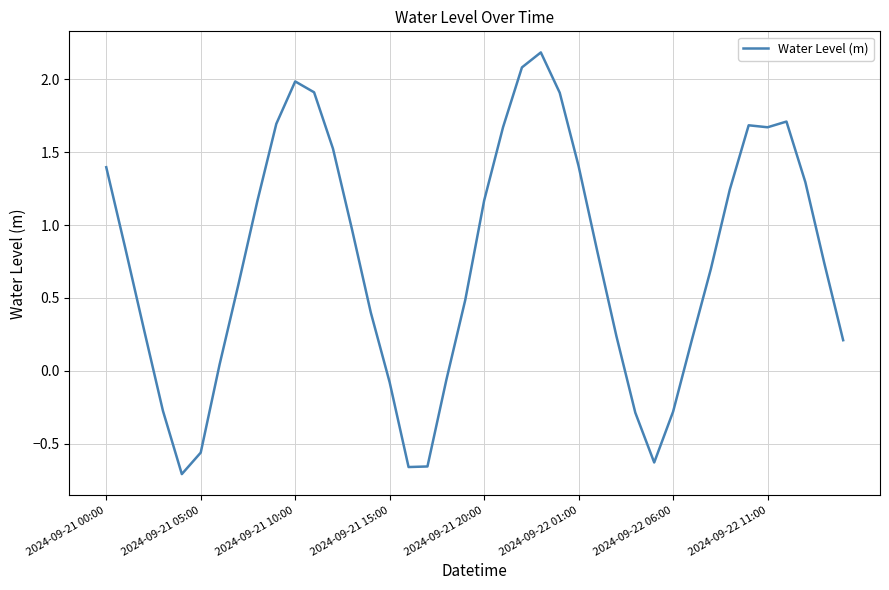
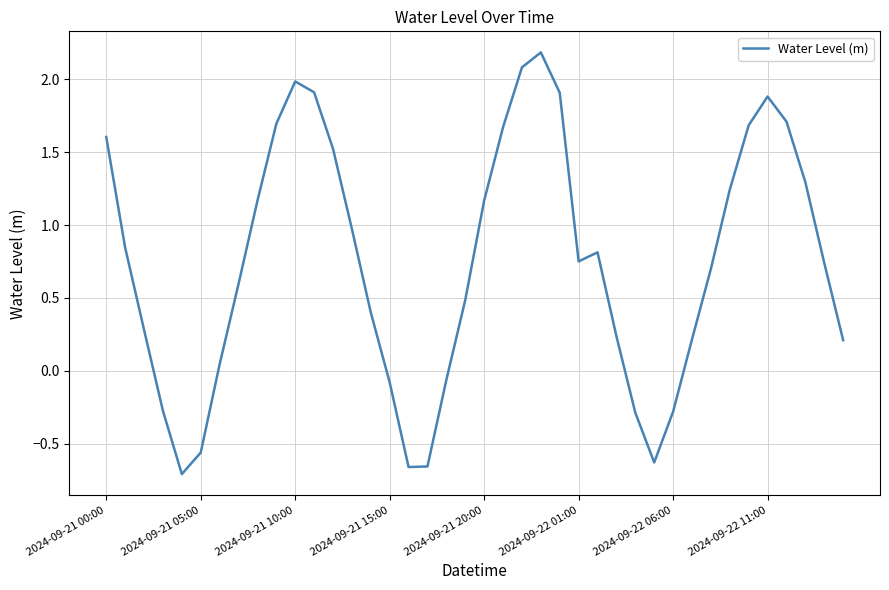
2024-09-21 00:00: 1.40 -> 1.60
2024-09-22 01:00: 1.40 -> 0.75
2024-09-22 11:00: 1.67 -> 1.88
